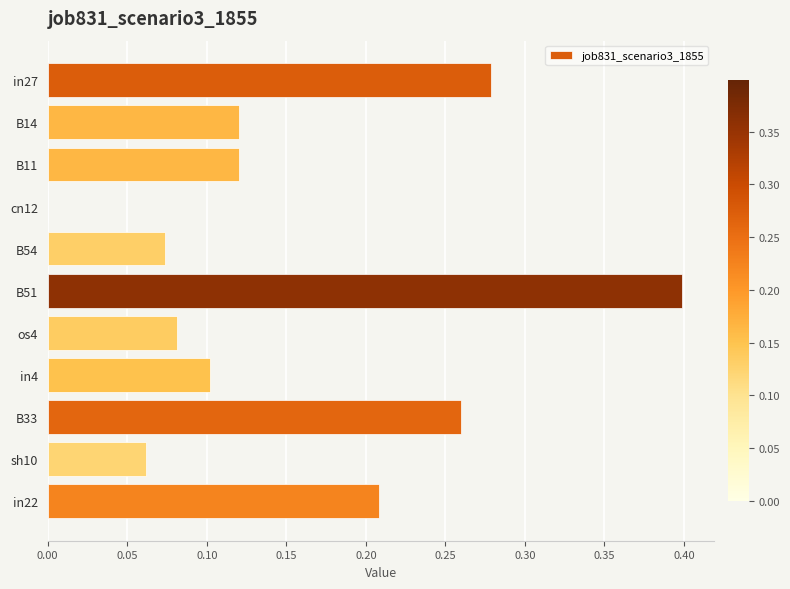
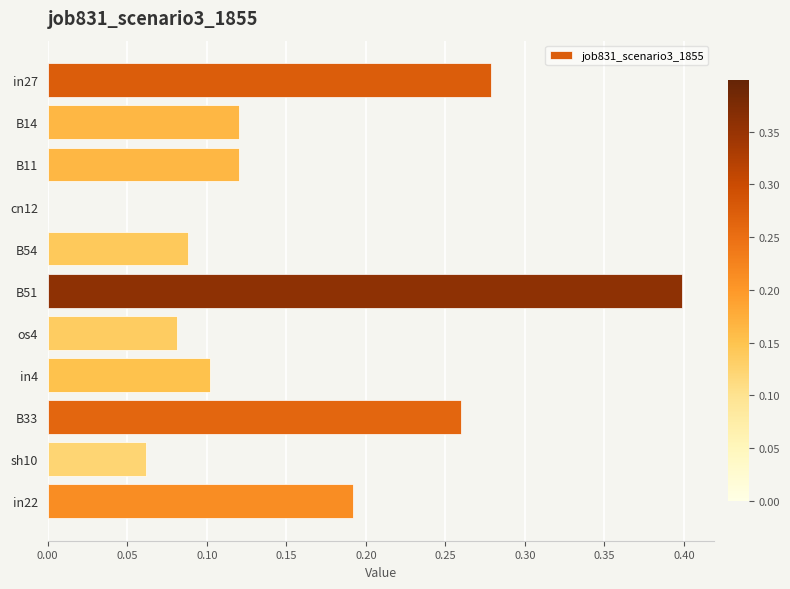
B54: 0.073 -> 0.088
in22: 0.208 -> 0.192
